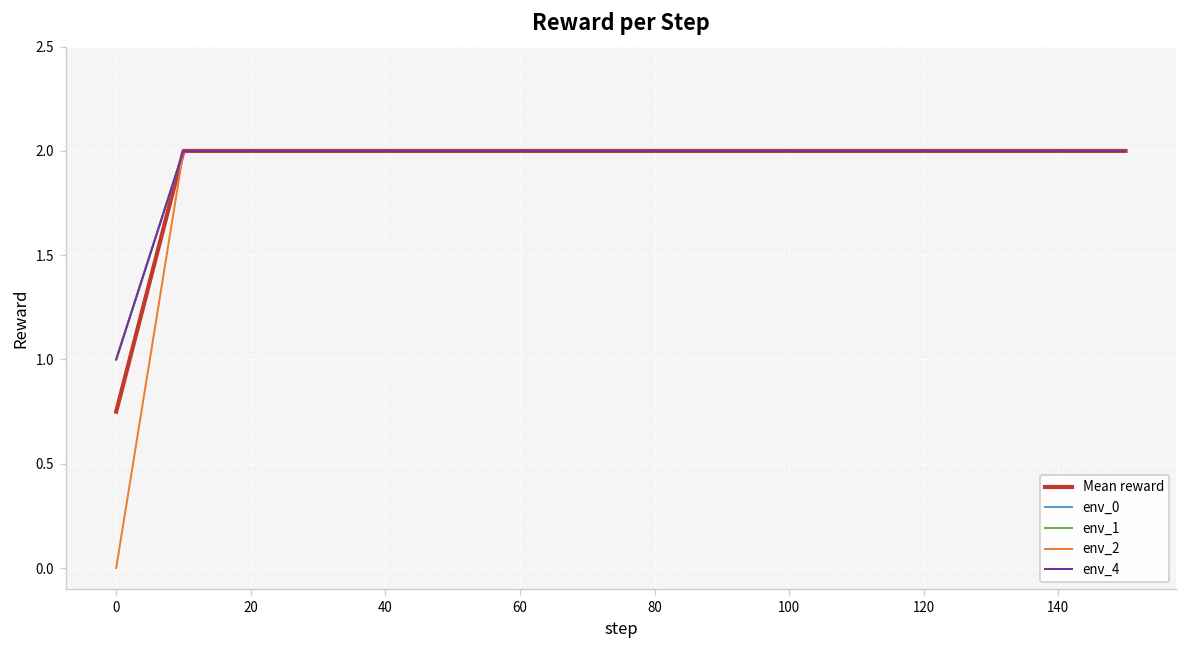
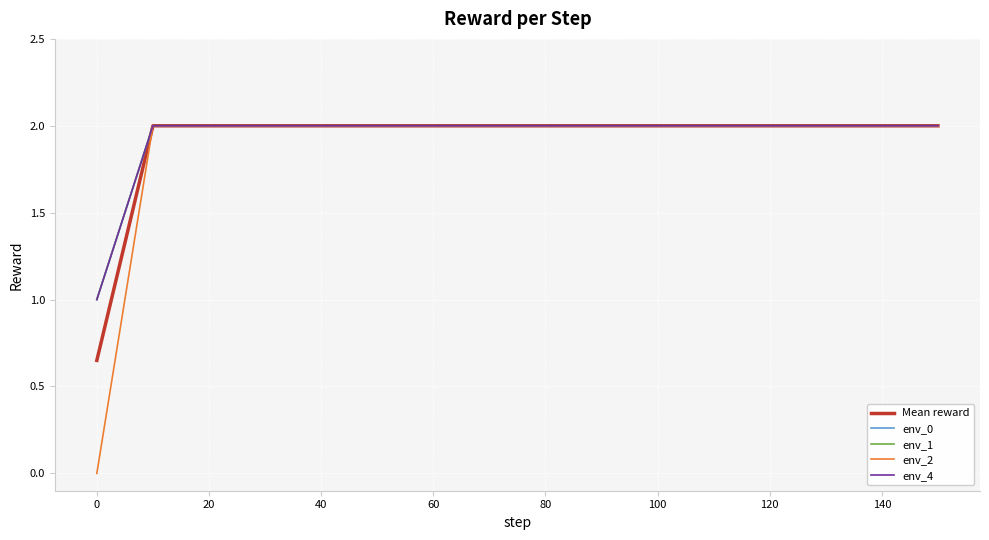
Mean reward, 0: 0.75 -> 0.65
